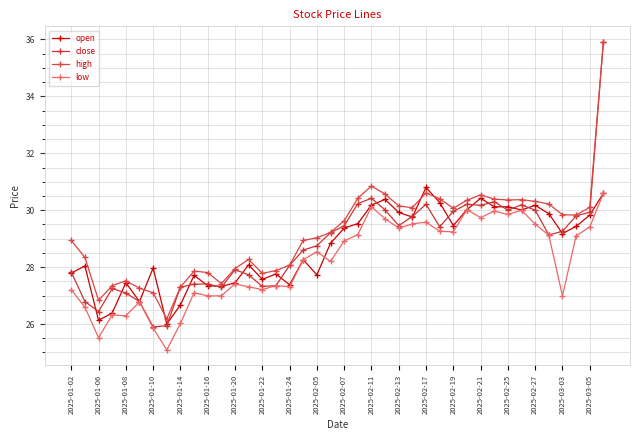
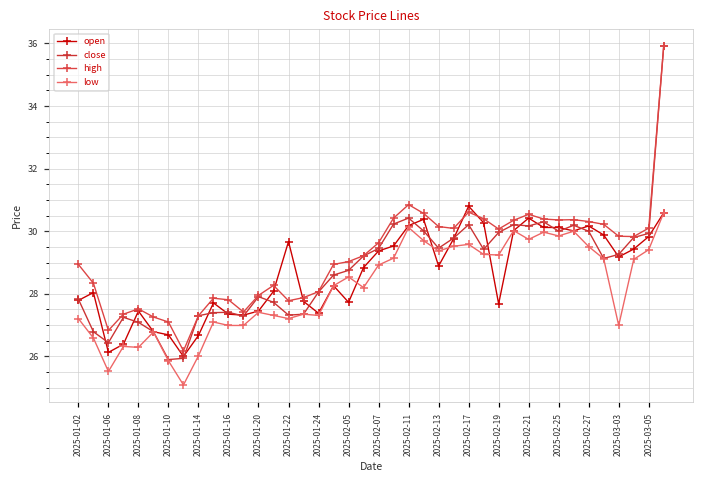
open, 2025-01-10: 28.0 -> 26.7
open, 2025-01-22: 27.6 -> 29.7
open, 2025-02-13: 29.9 -> 28.9
open, 2025-02-19: 29.5 -> 27.7
